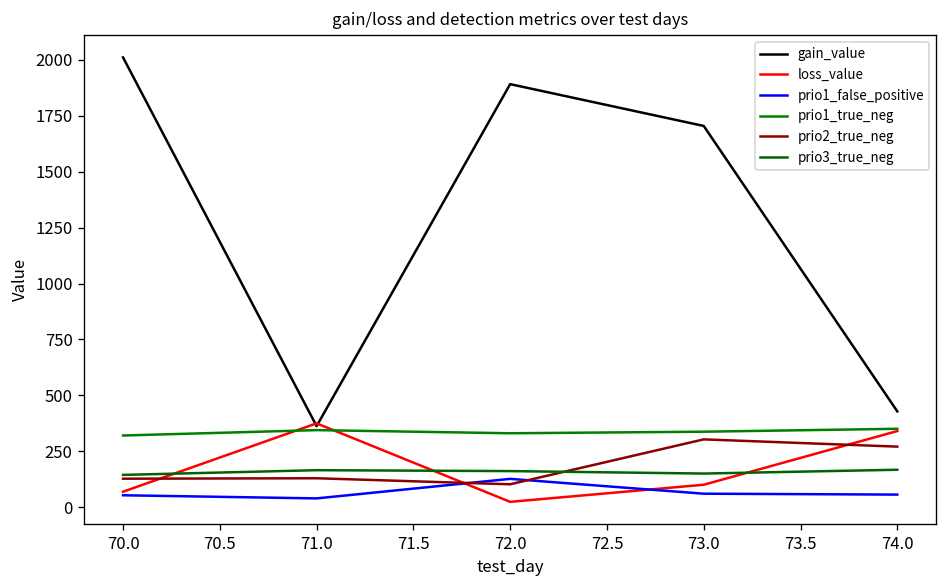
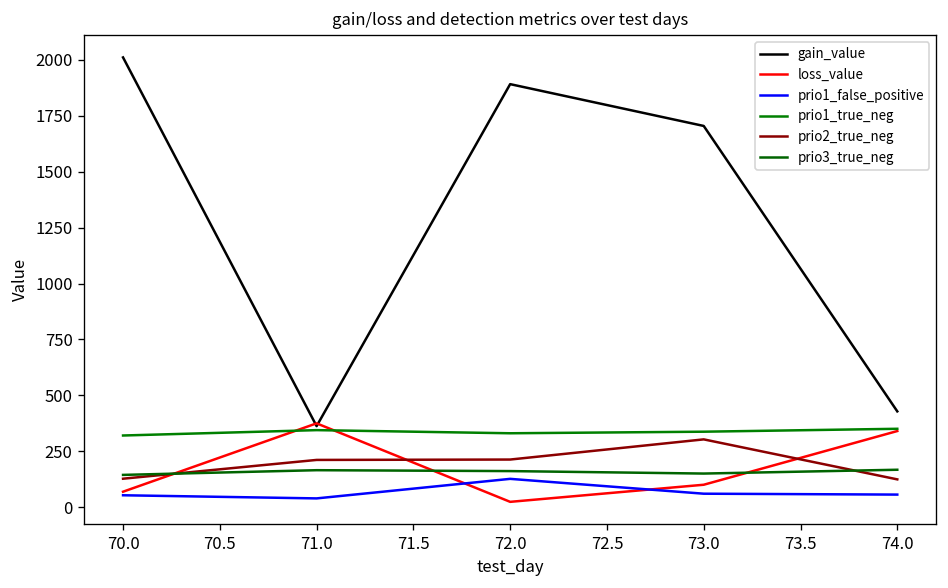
prio2_true_neg, 71.0: 130 -> 210
prio2_true_neg, 72.0: 100 -> 210
prio2_true_neg, 74.0: 270 -> 130
